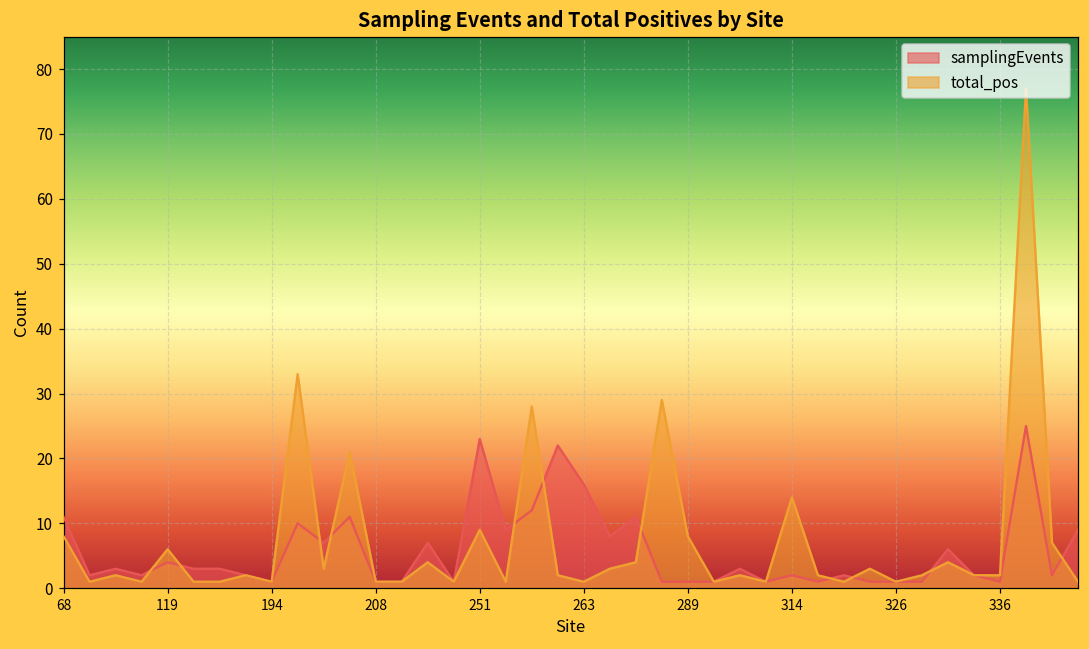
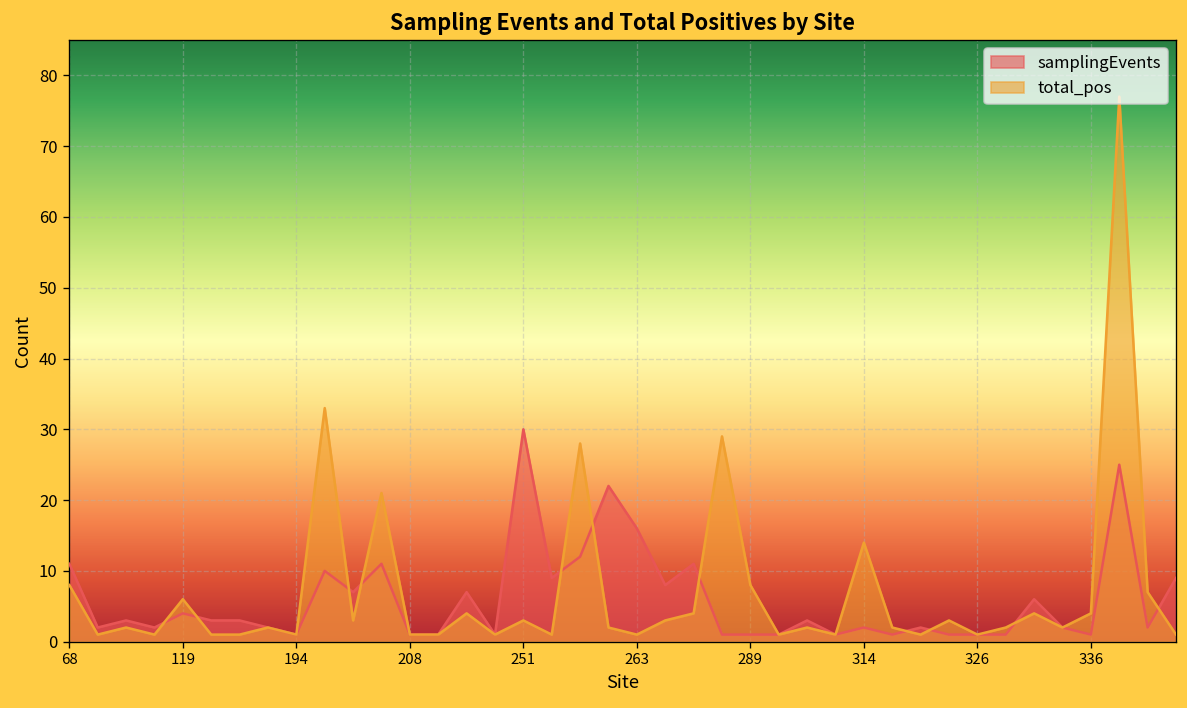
samplingEvents, 251: 23 -> 30
total_pos, 251: 9 -> 3
total_pos, 336: 2 -> 4
